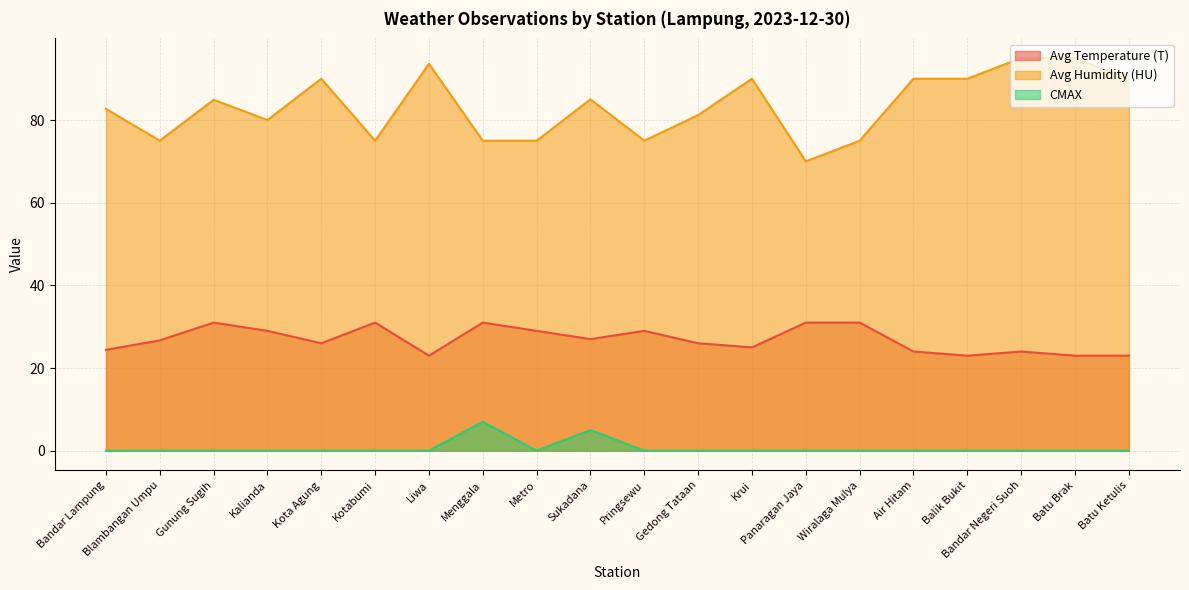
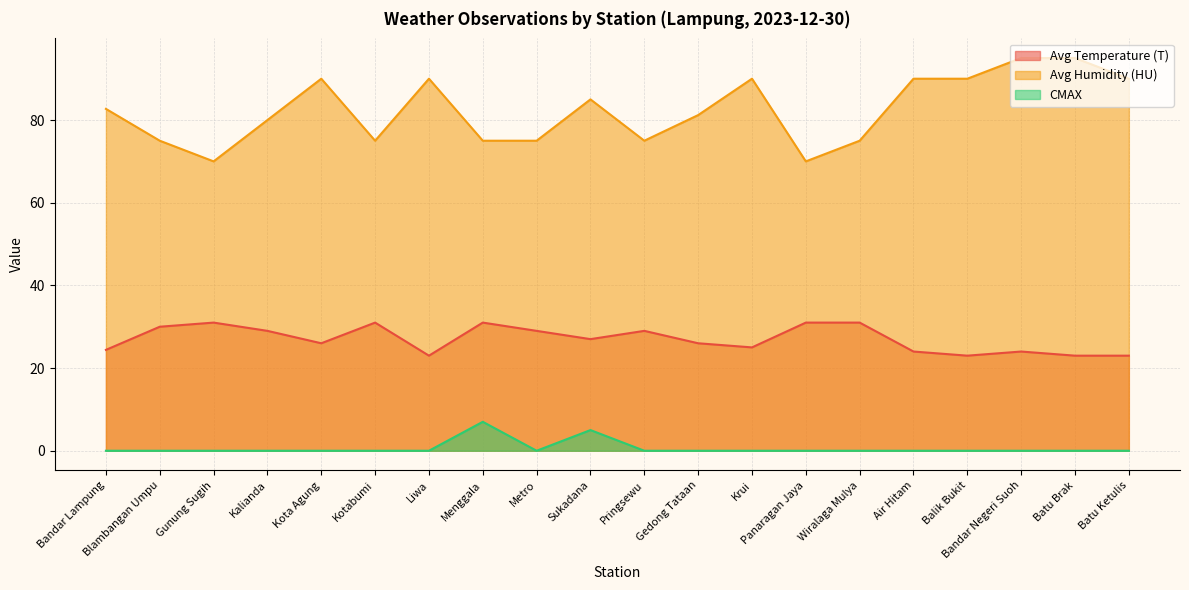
Avg Temperature (T), Blambangan Umpu: 27 -> 30
Avg Humidity (HU), Gunung Sugih: 85 -> 70
Avg Humidity (HU), Liwa: 94 -> 90
